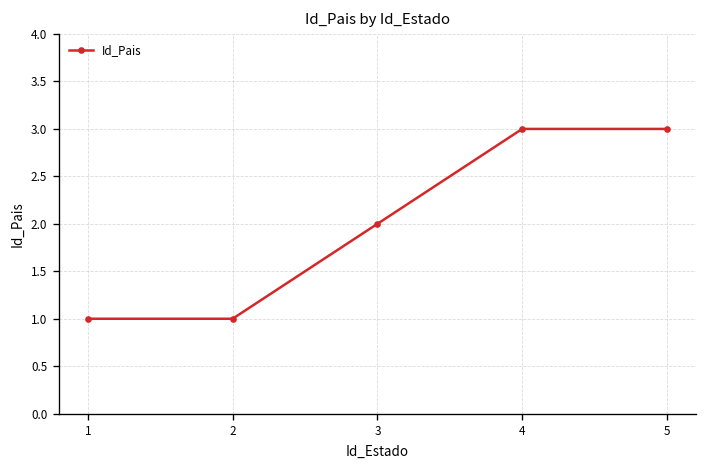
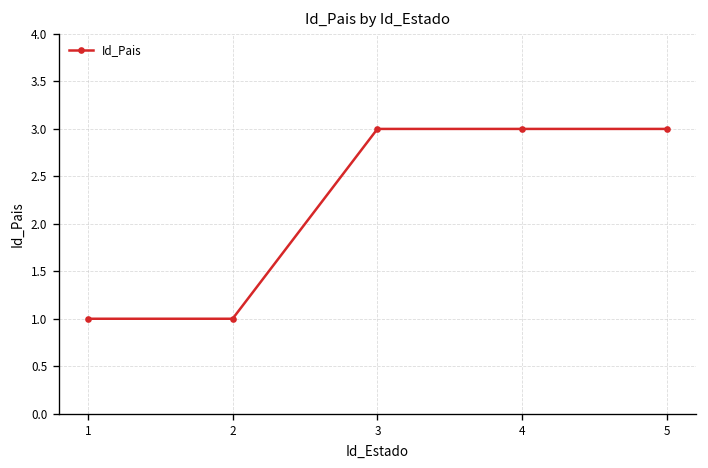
3: 2 -> 3
